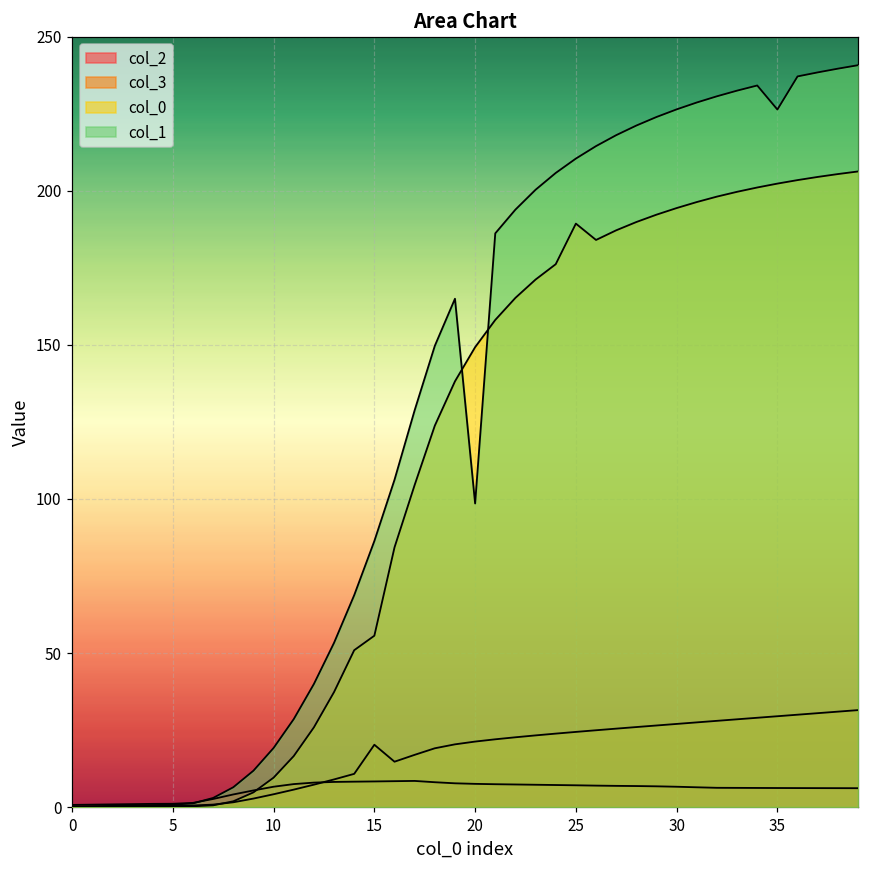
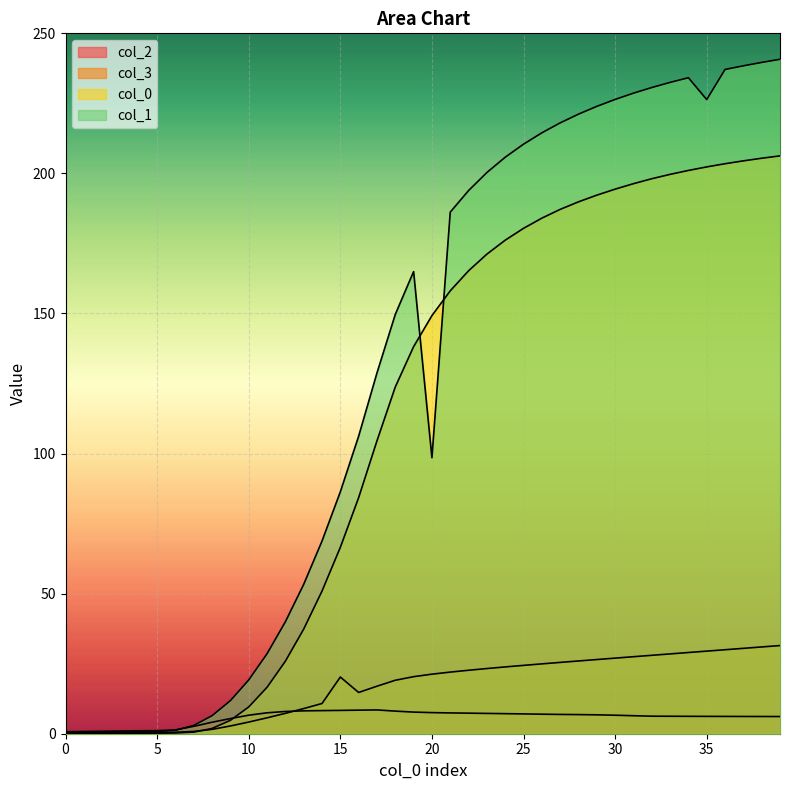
col_0, 15: 56 -> 67
col_0, 25: 189 -> 180
